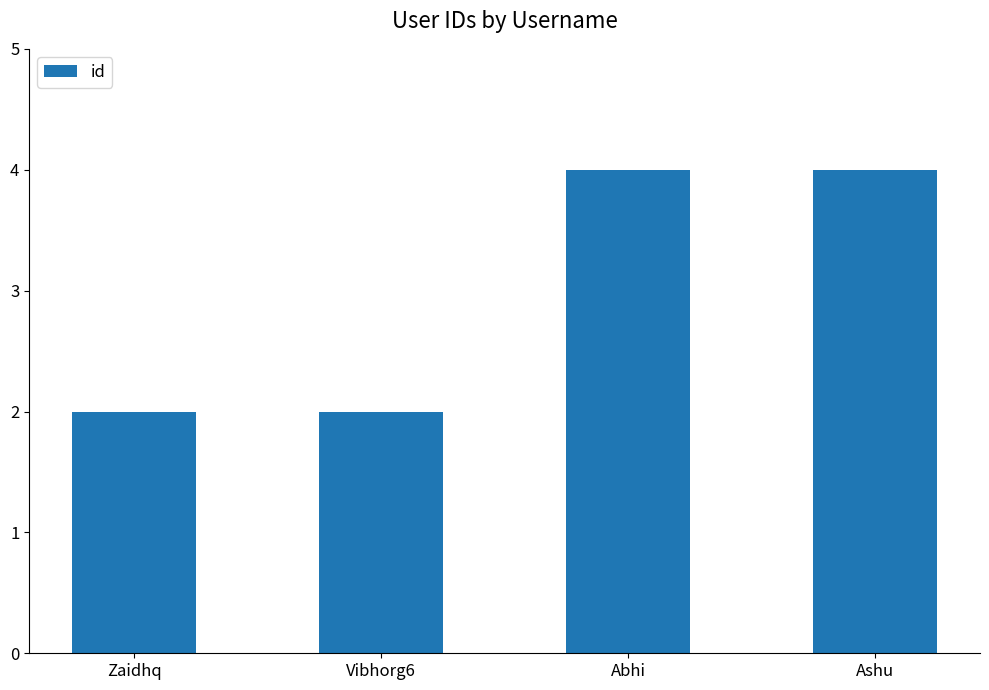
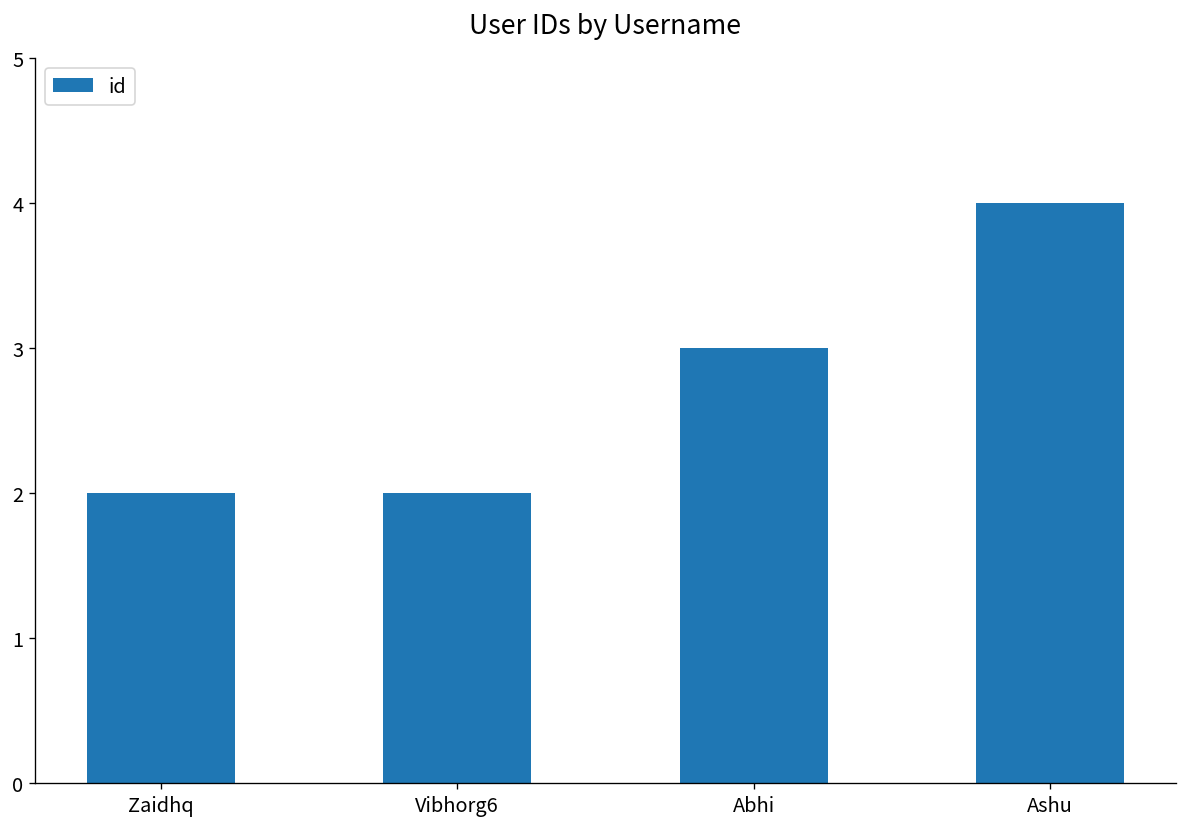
Abhi: 4 -> 3
